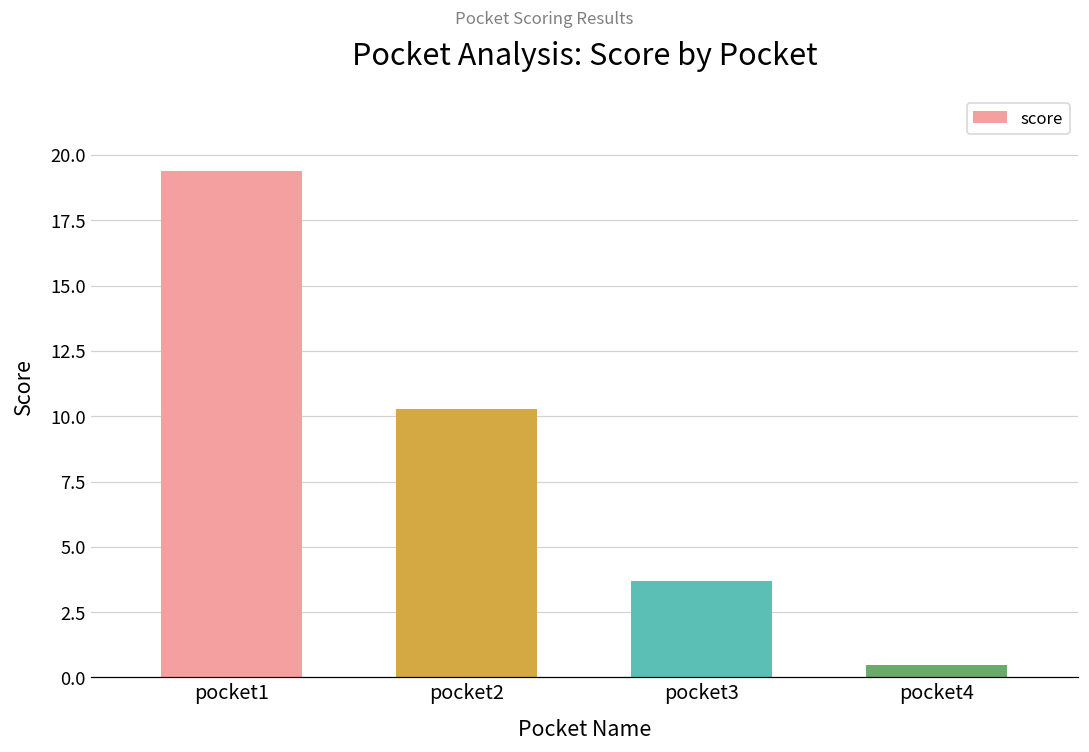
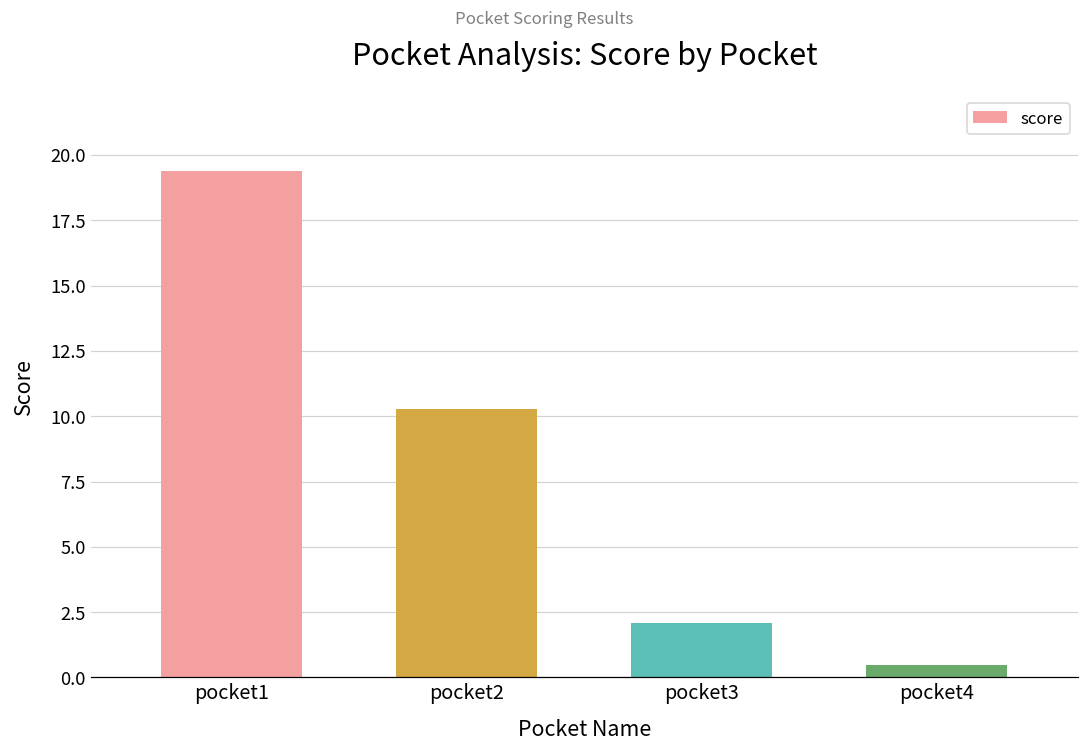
pocket3: 3.7 -> 2.1
